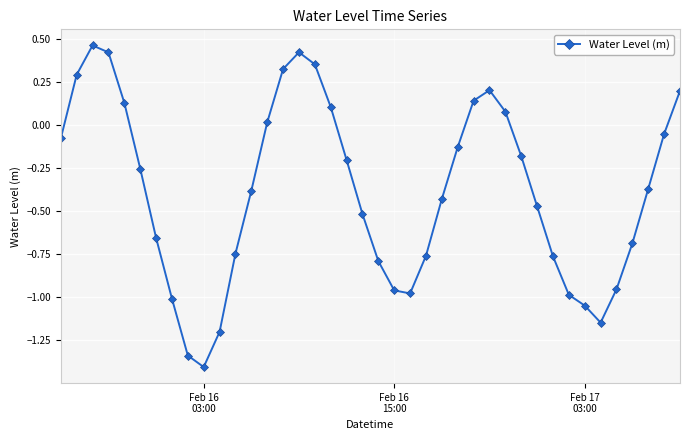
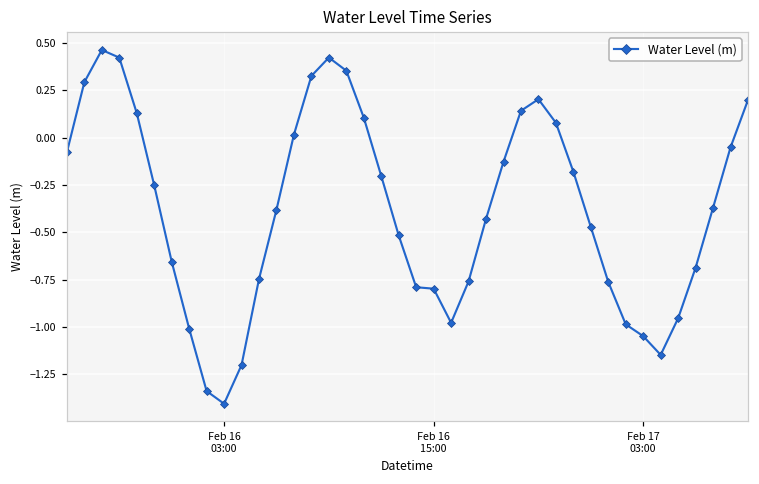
Feb 16 15:00: -0.96 -> -0.80
